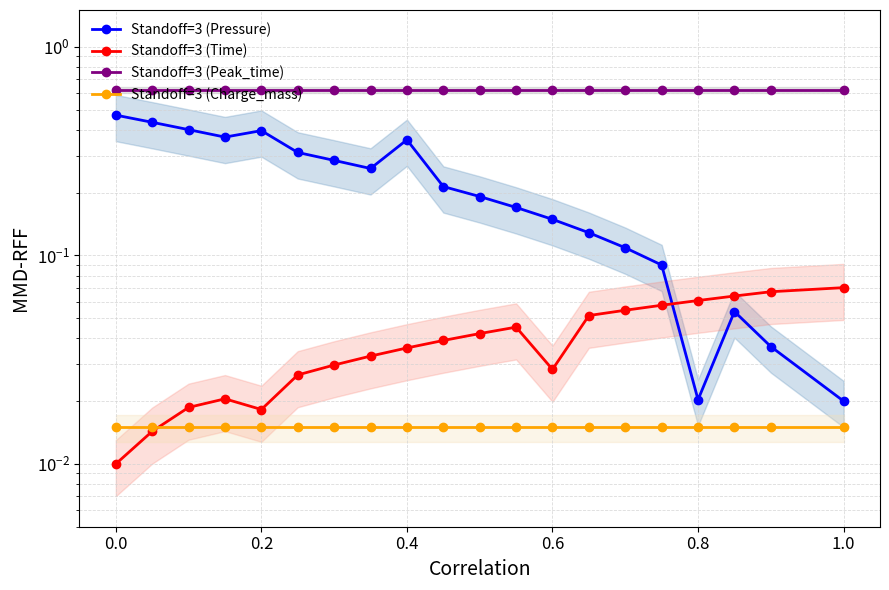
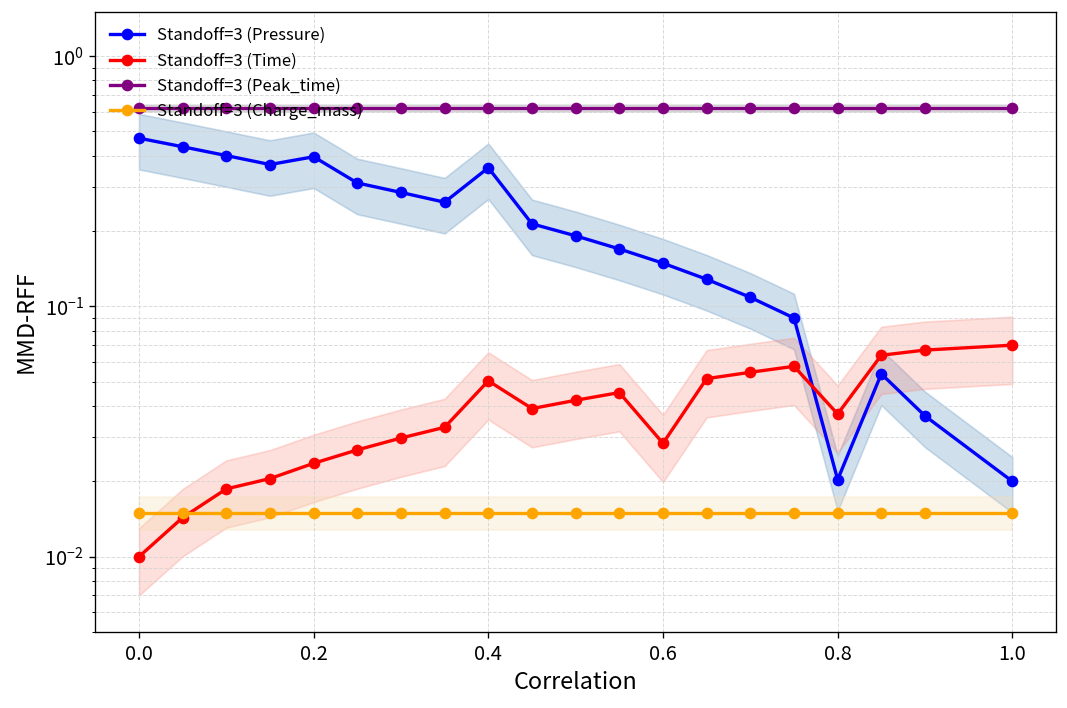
Standoff=3 (Time), 0.2: 0.018 -> 0.024
Standoff=3 (Time), 0.4: 0.036 -> 0.050
Standoff=3 (Time), 0.8: 0.061 -> 0.037
